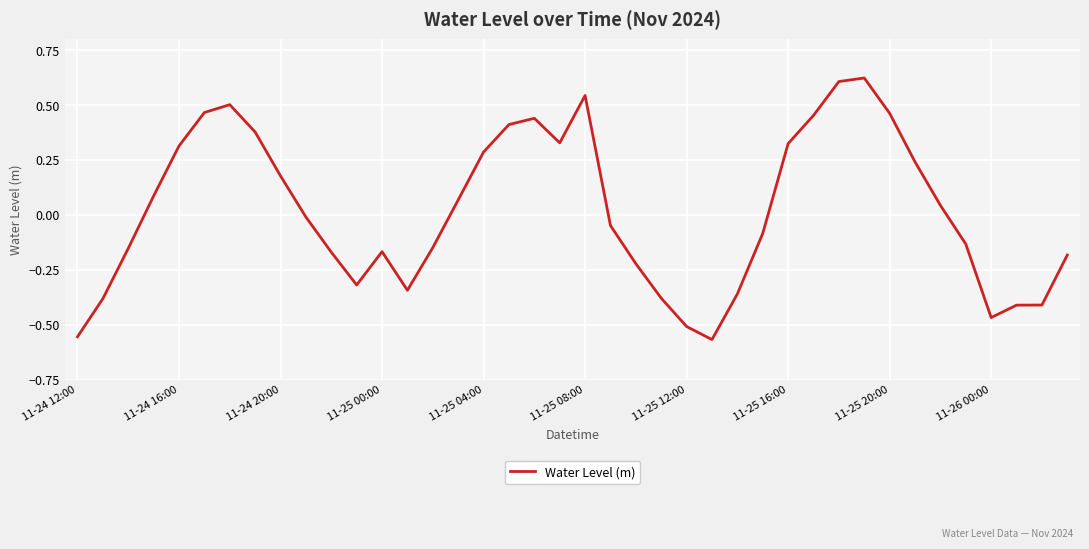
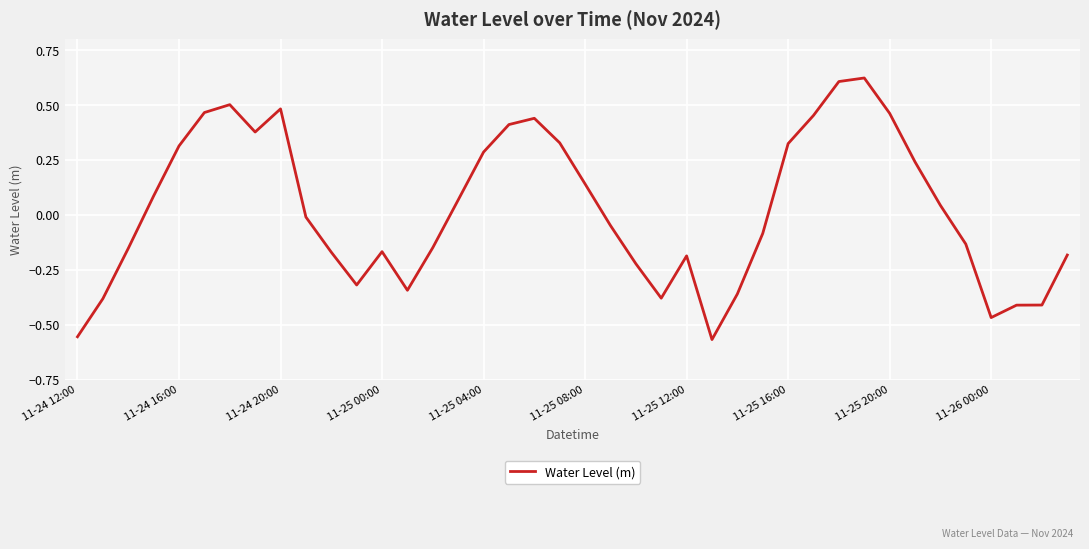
11-24 20:00: 0.18 -> 0.48
11-25 08:00: 0.54 -> 0.14
11-25 12:00: -0.51 -> -0.19
